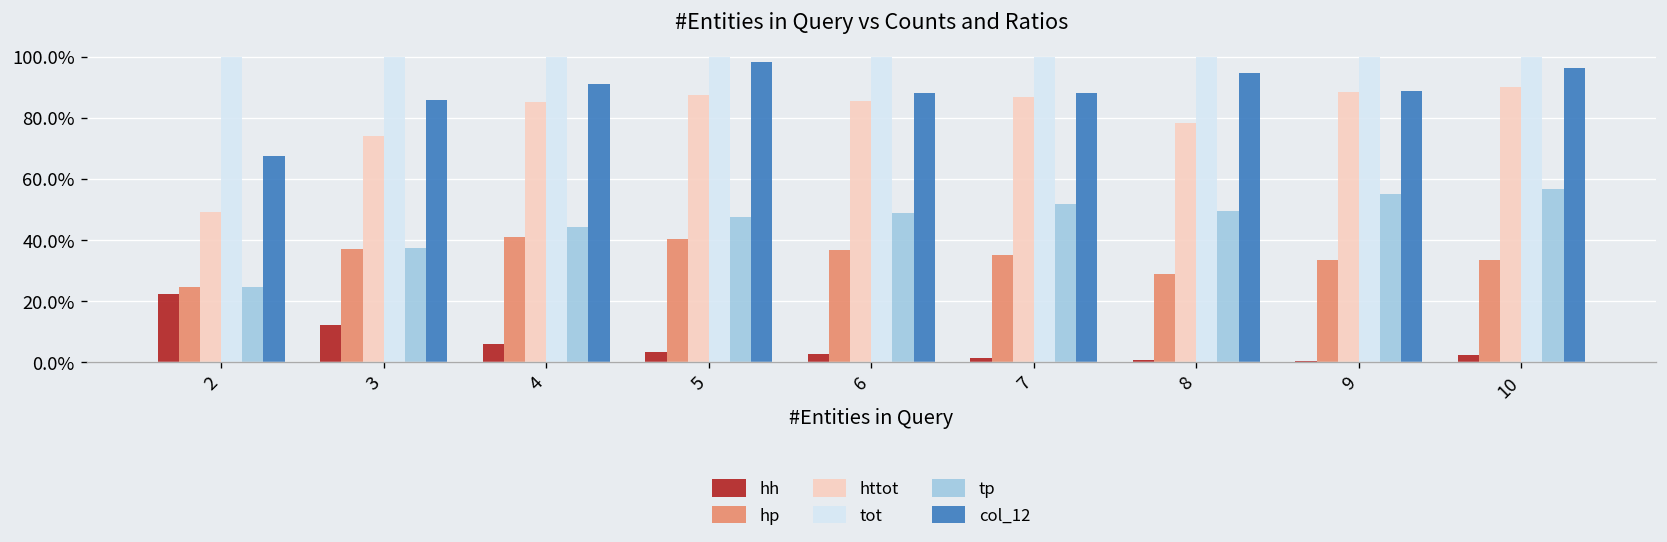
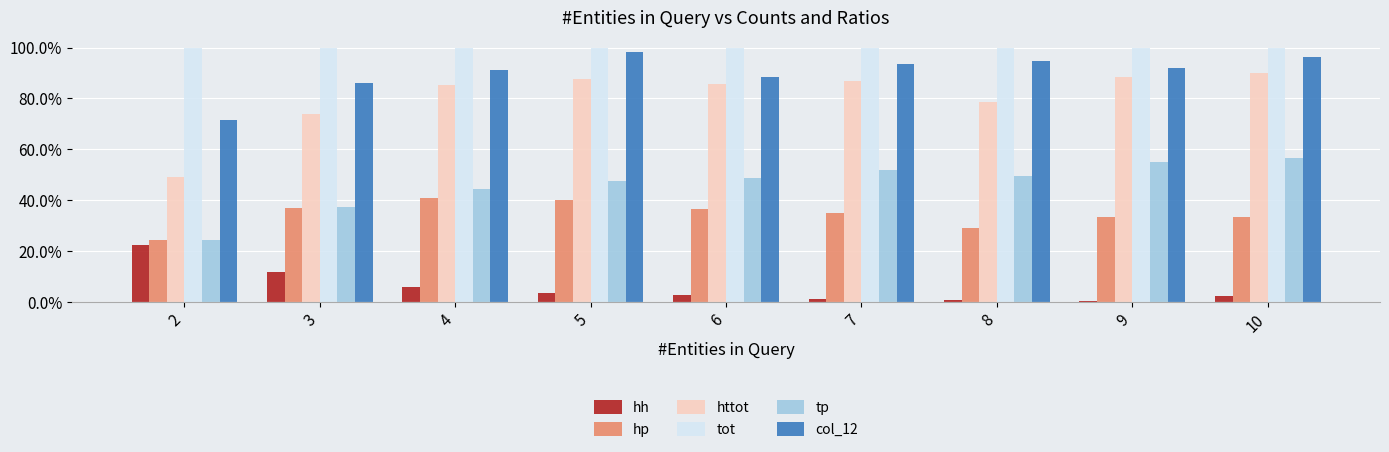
col_12, 2: 67% -> 71%
col_12, 7: 88% -> 94%
col_12, 9: 89% -> 92%
